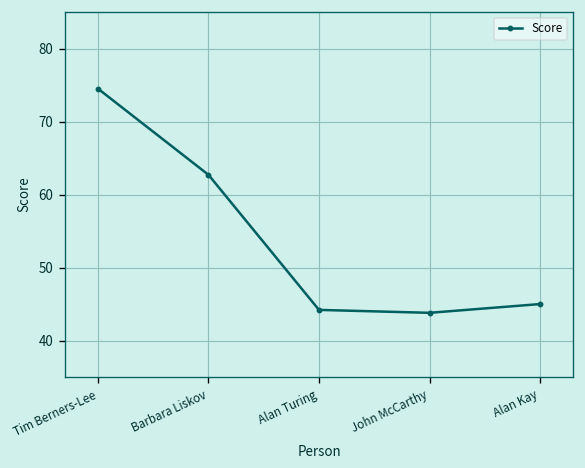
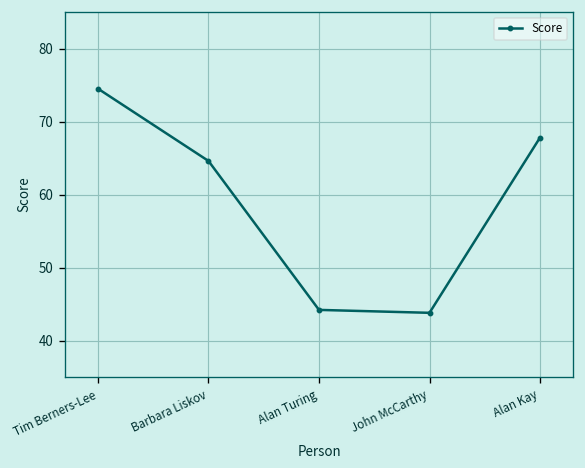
Barbara Liskov: 63 -> 65
Alan Kay: 45 -> 68
